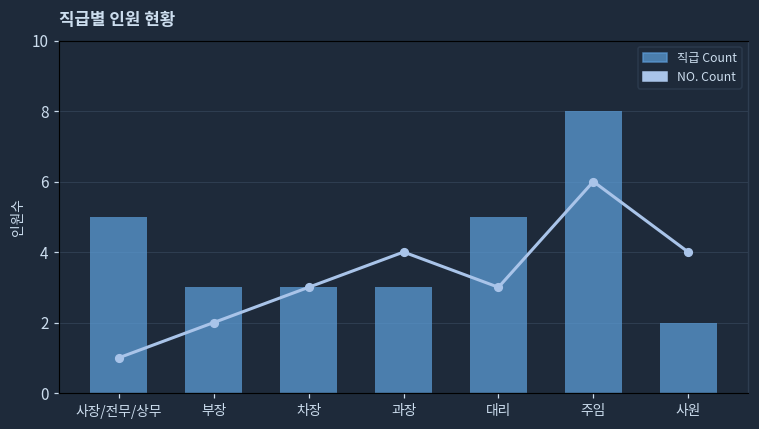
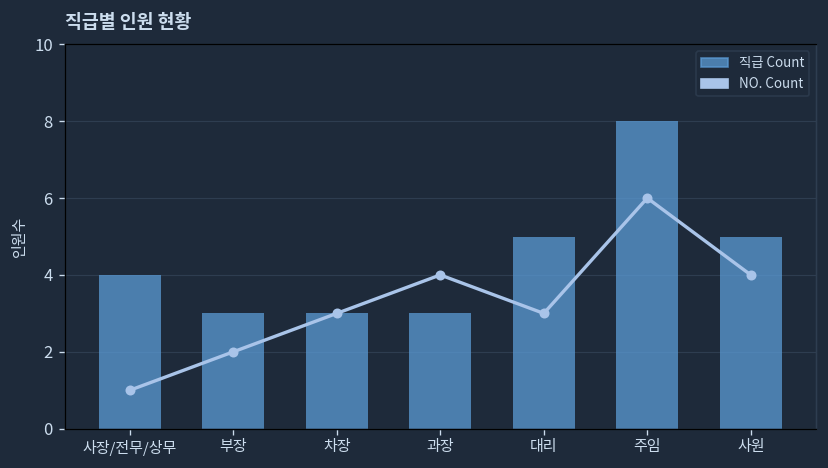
직급 Count, 사장/전무/상무: 5 -> 4
직급 Count, 사원: 2 -> 5
